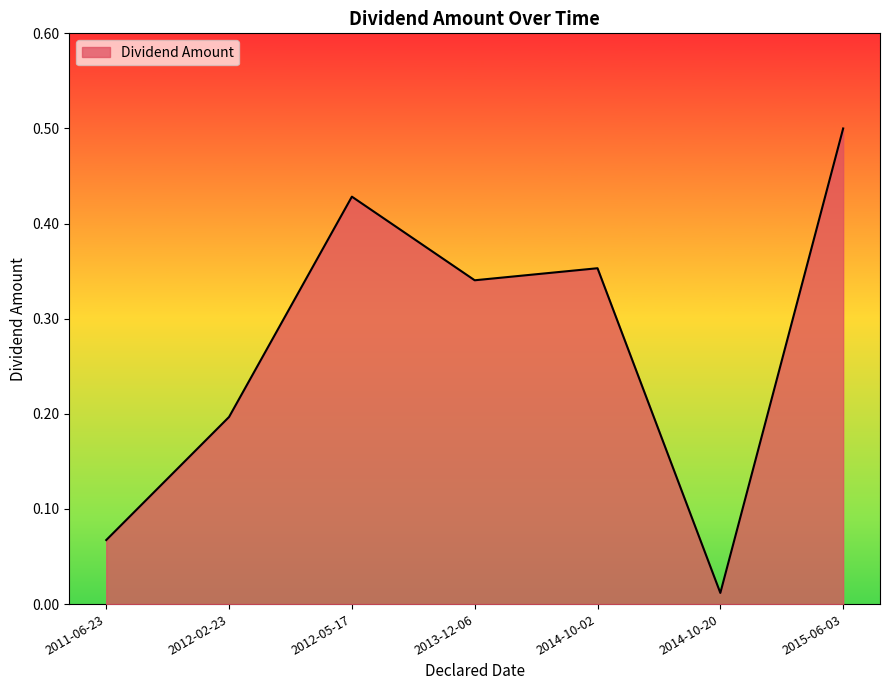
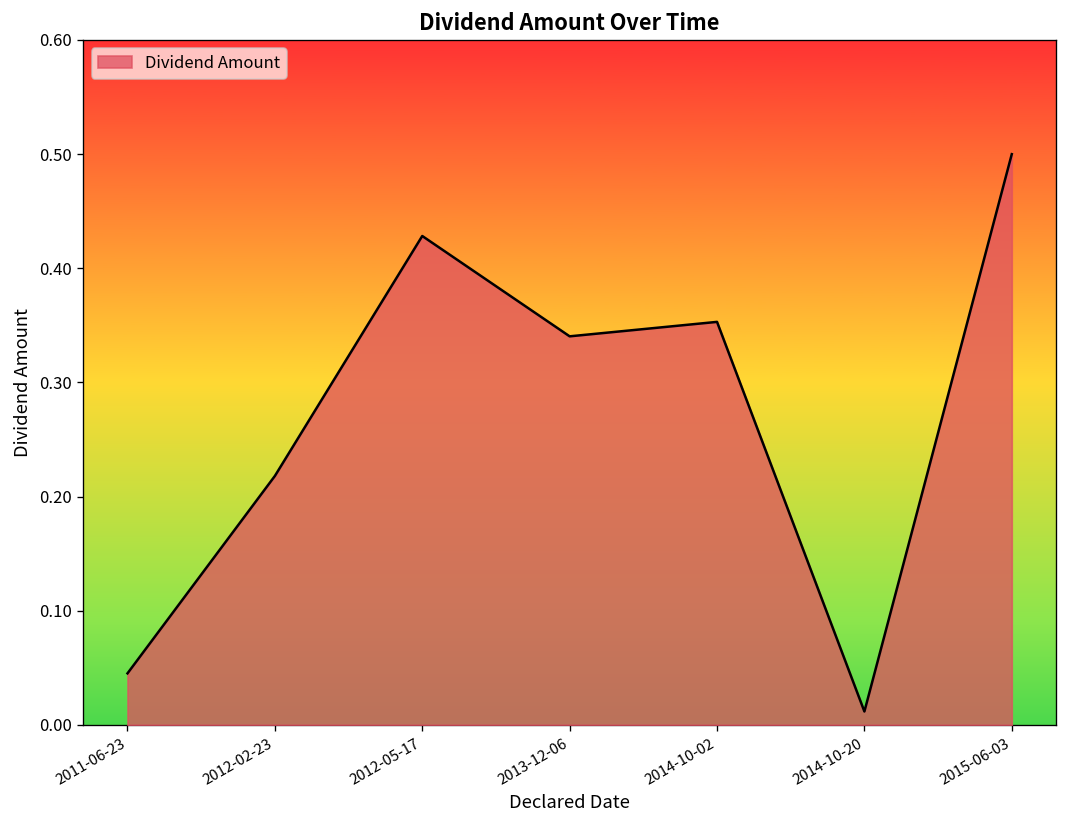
2011-06-23: 0.07 -> 0.05
2012-02-23: 0.20 -> 0.22
